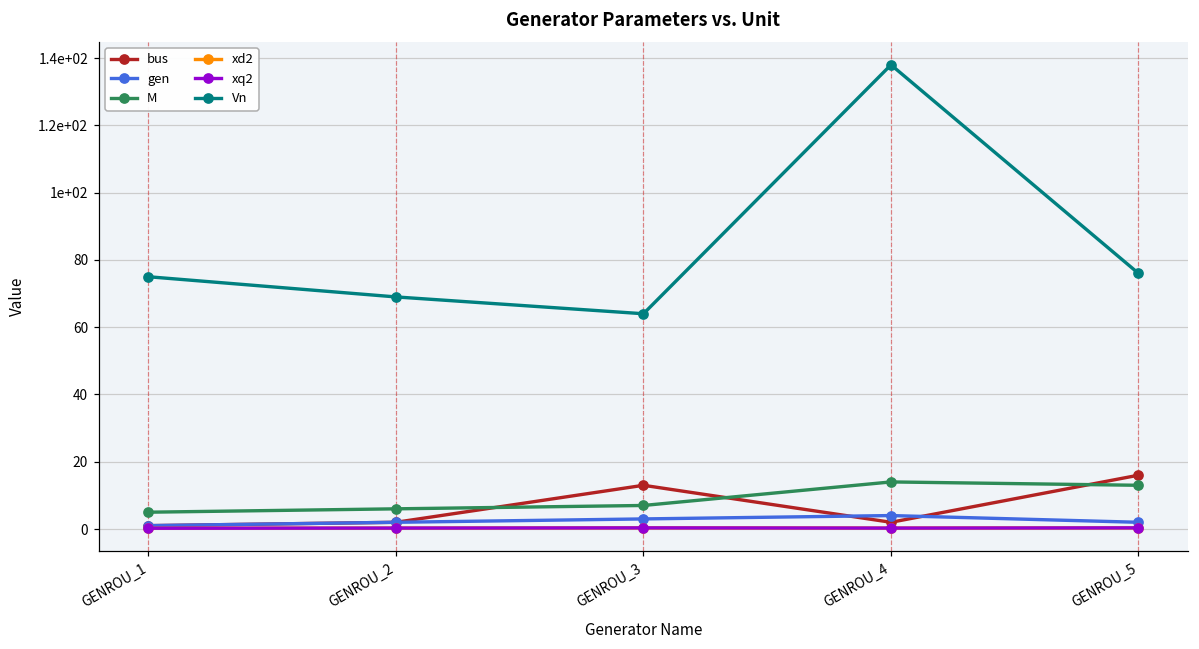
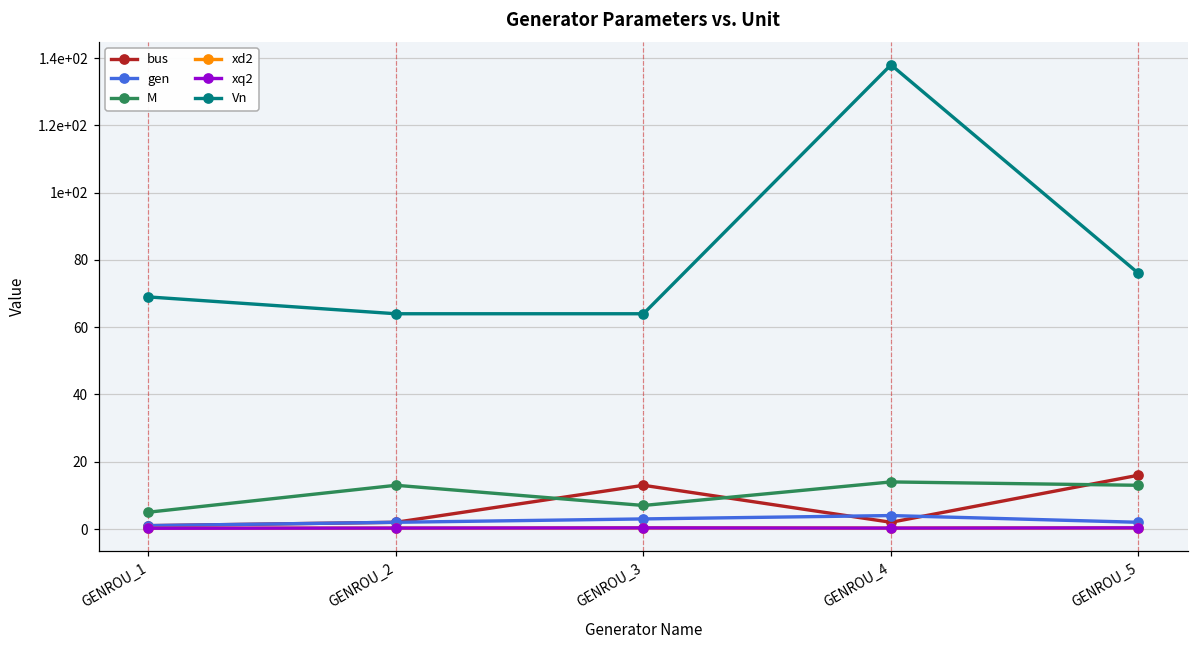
Vn, GENROU_1: 75 -> 69
M, GENROU_2: 6 -> 13
Vn, GENROU_2: 69 -> 64
